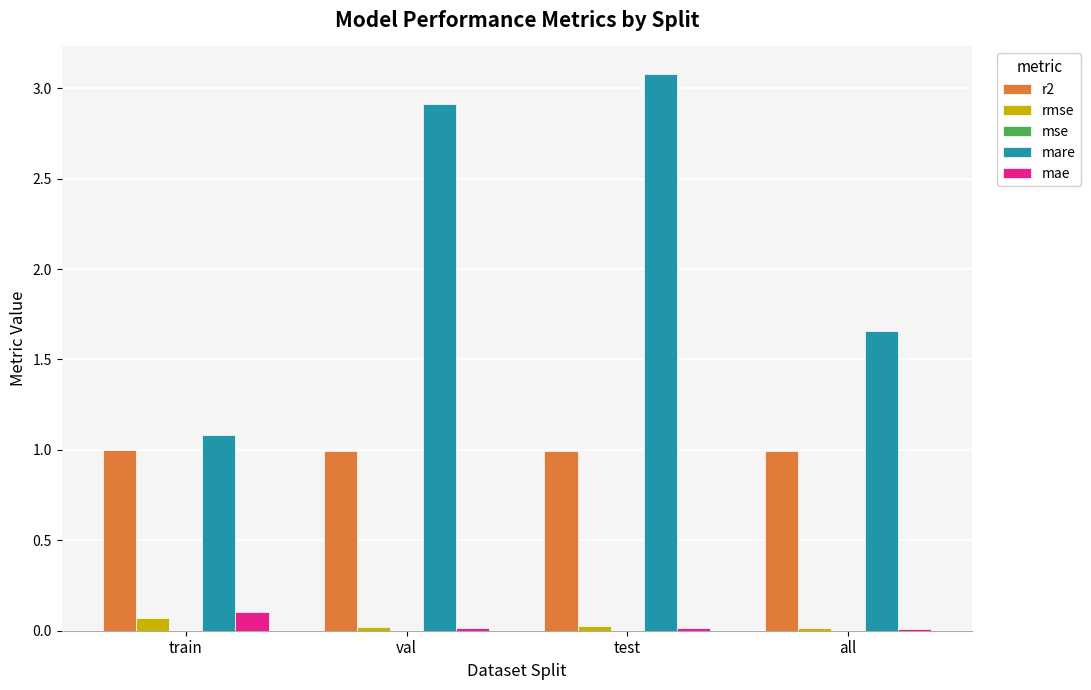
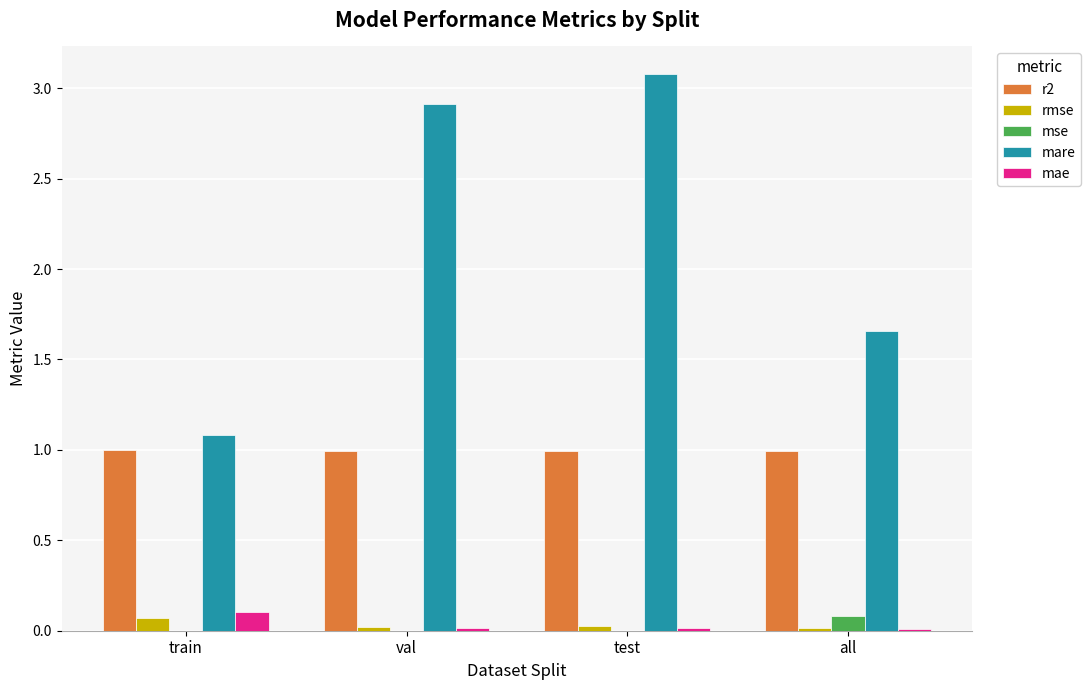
mse, all: 0.00 -> 0.08
